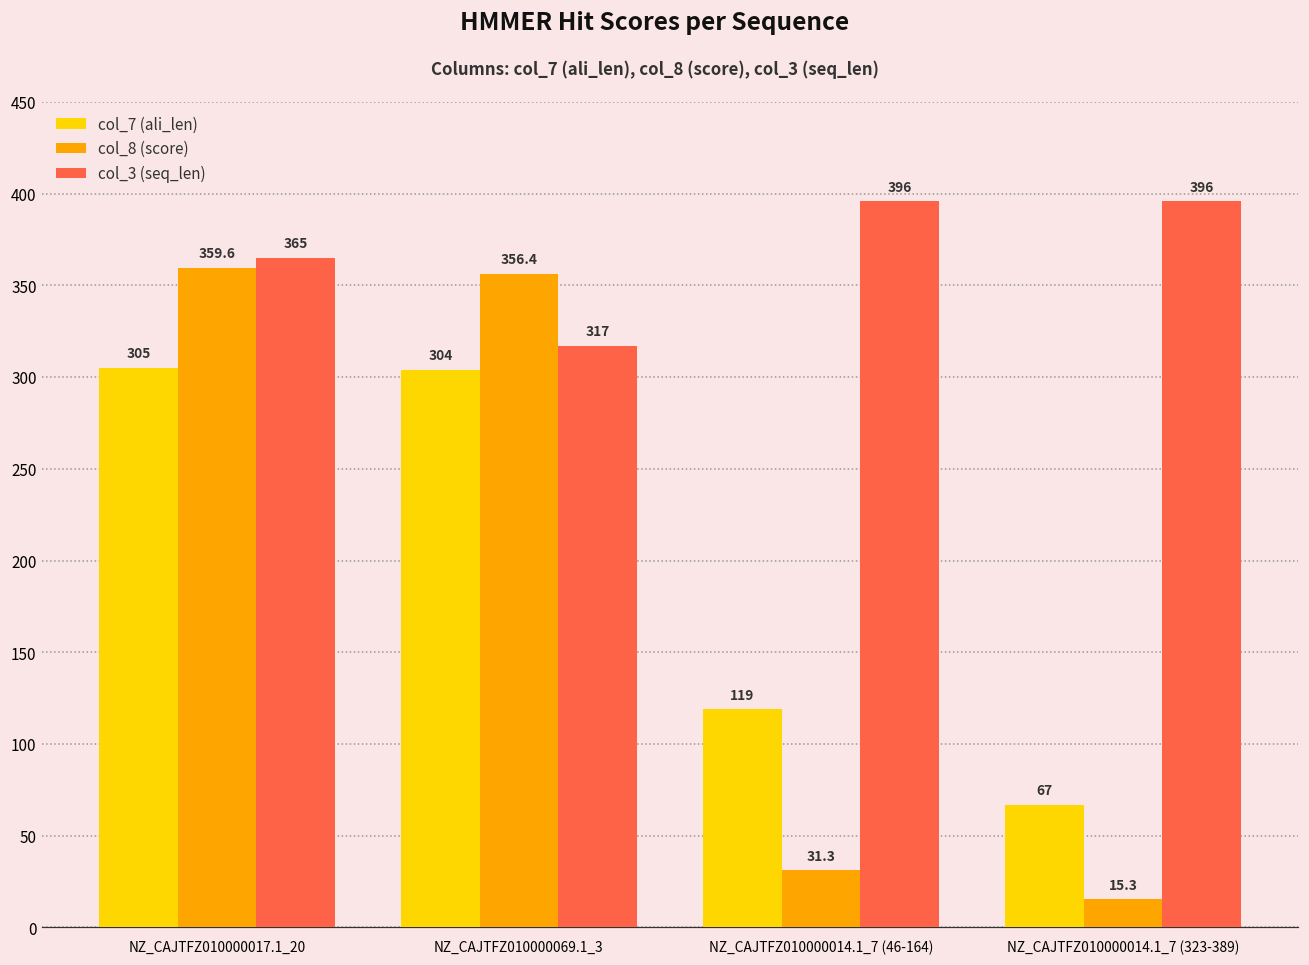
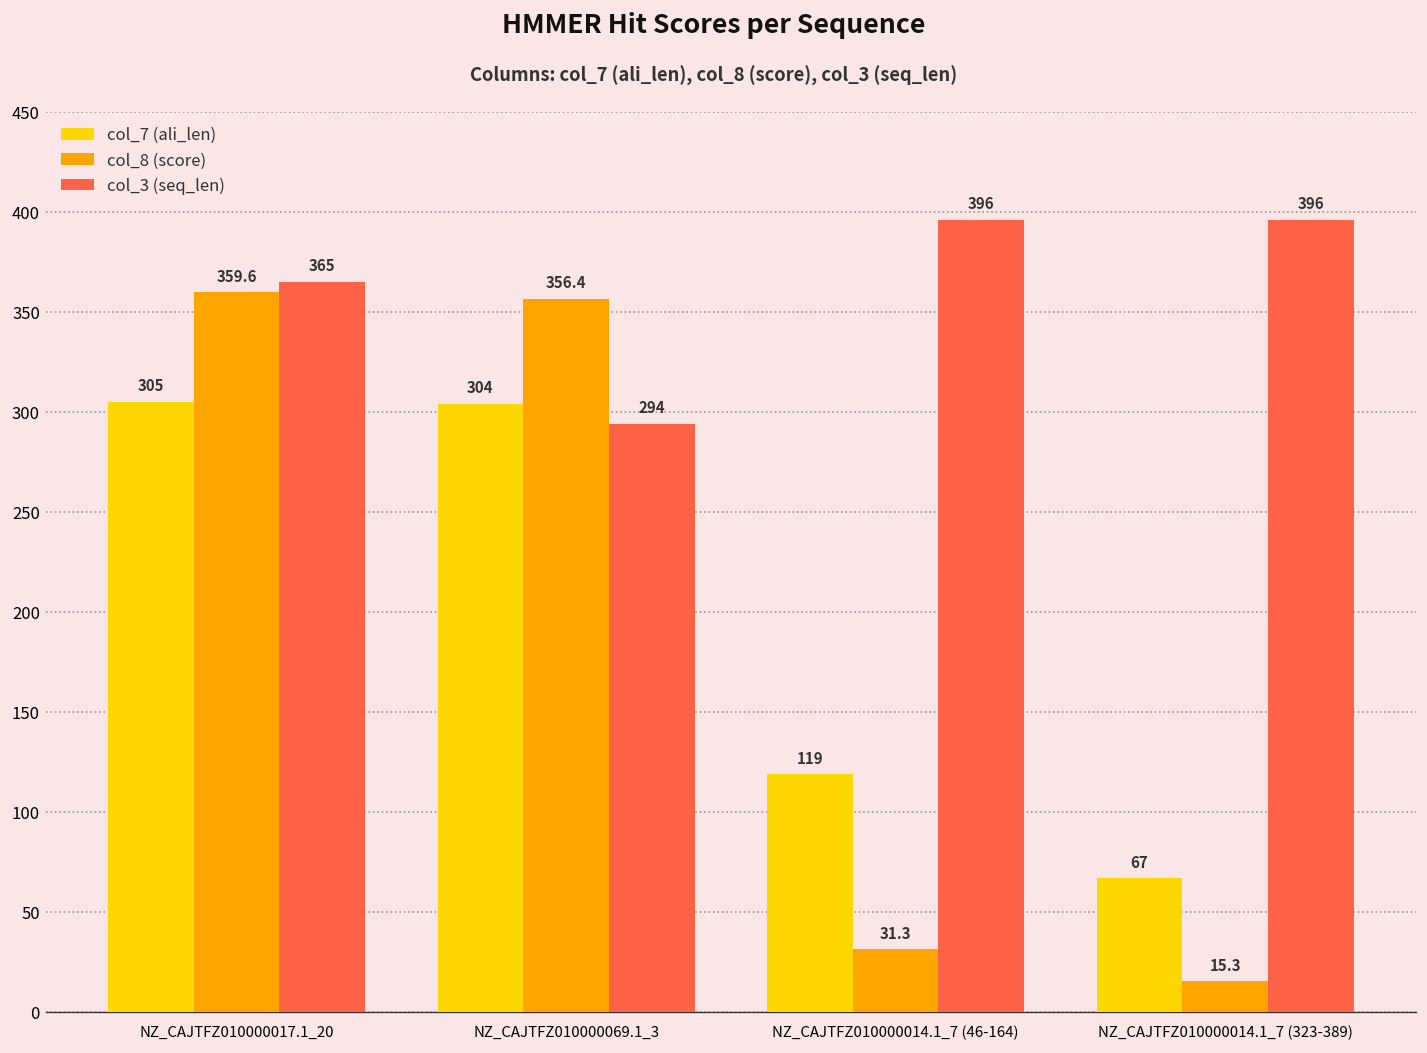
col_3 (seq_len), NZ_CAJTFZ010000069.1_3: 317 -> 294
